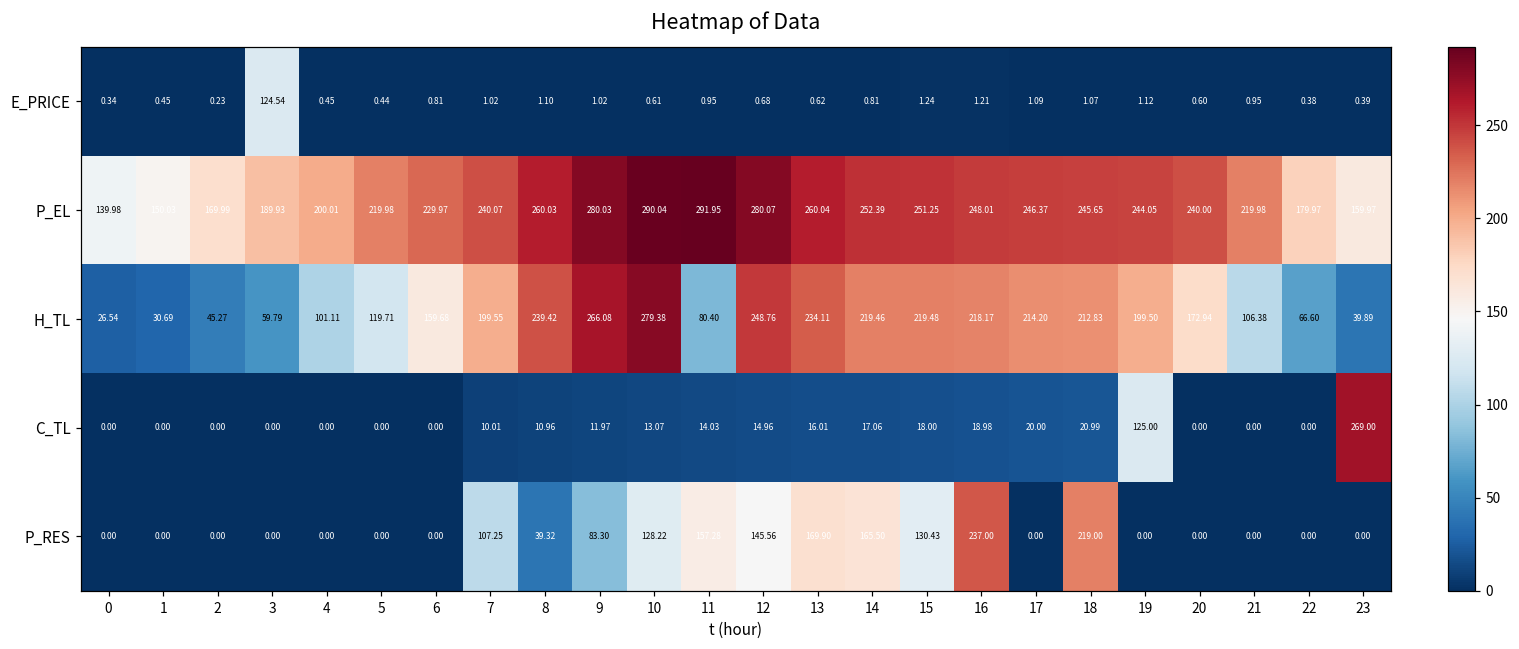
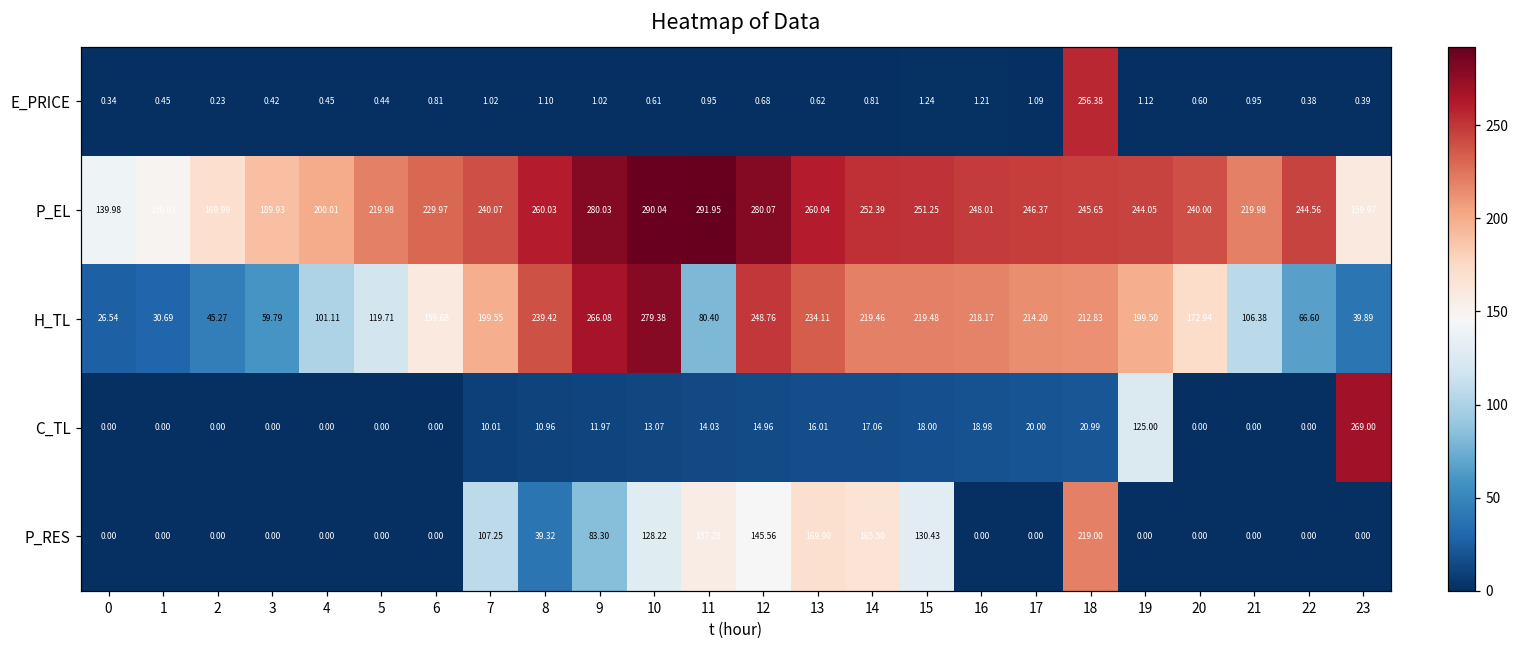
E_PRICE, 3: 124.54 -> 0.42
E_PRICE, 18: 1.07 -> 256.38
P_EL, 22: 179.97 -> 244.56
P_RES, 16: 237.00 -> 0.00
